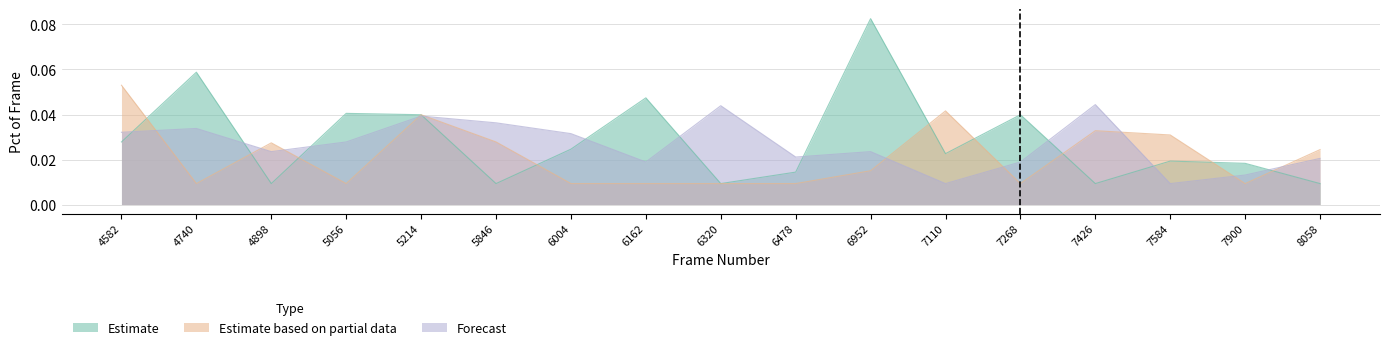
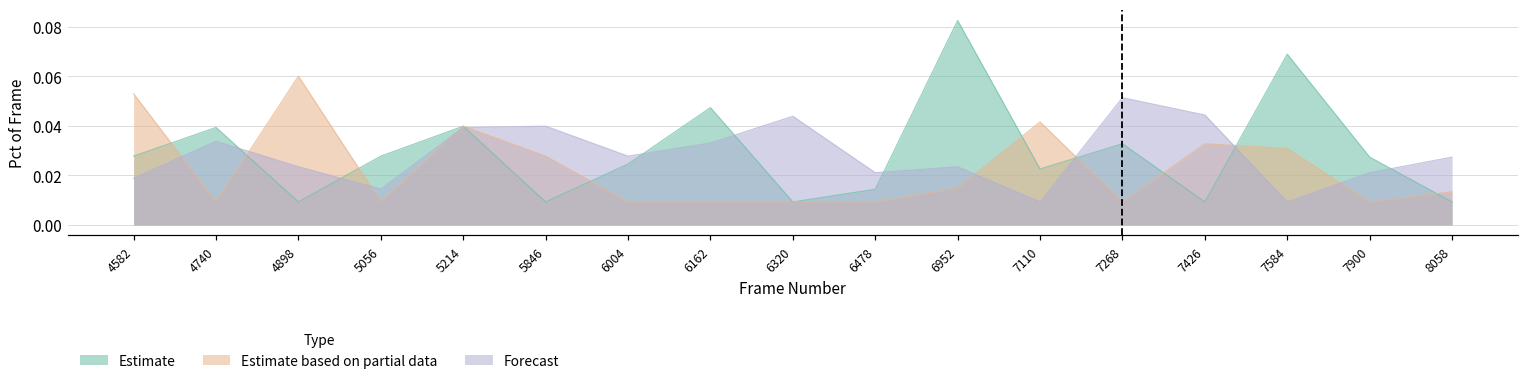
Forecast, 4582: 0.032 -> 0.019
Estimate, 4740: 0.059 -> 0.039
Estimate based on partial data, 4898: 0.027 -> 0.060
Estimate, 5056: 0.041 -> 0.028
Forecast, 5056: 0.028 -> 0.015
Forecast, 5846: 0.036 -> 0.040
Forecast, 6004: 0.032 -> 0.028
Forecast, 6162: 0.019 -> 0.033
Estimate, 7268: 0.040 -> 0.033
Forecast, 7268: 0.019 -> 0.051
Estimate, 7584: 0.019 -> 0.069
Estimate, 7900: 0.018 -> 0.027
Forecast, 7900: 0.013 -> 0.021
Estimate based on partial data, 8058: 0.024 -> 0.013
Forecast, 8058: 0.021 -> 0.027
